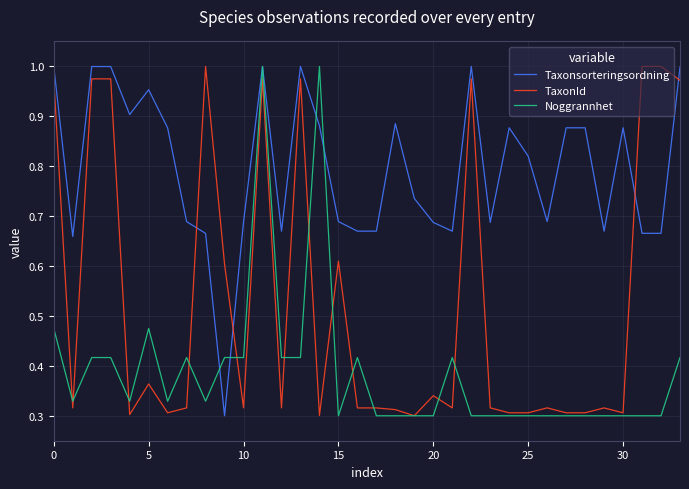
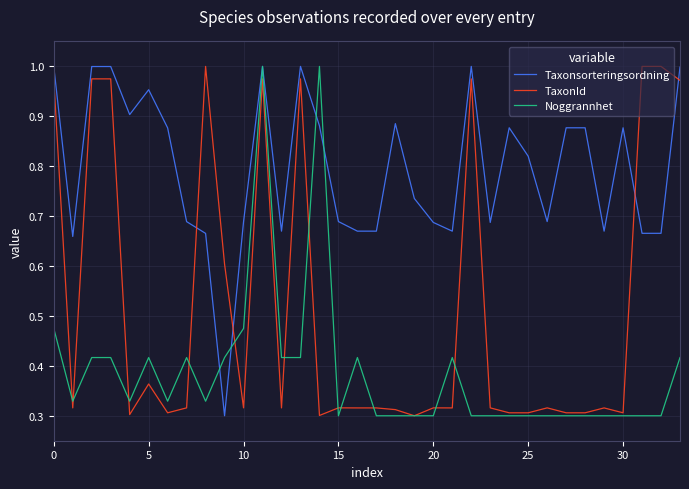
Noggrannhet, 5: 0.48 -> 0.42
Noggrannhet, 10: 0.42 -> 0.48
TaxonId, 15: 0.61 -> 0.32
TaxonId, 20: 0.34 -> 0.32
